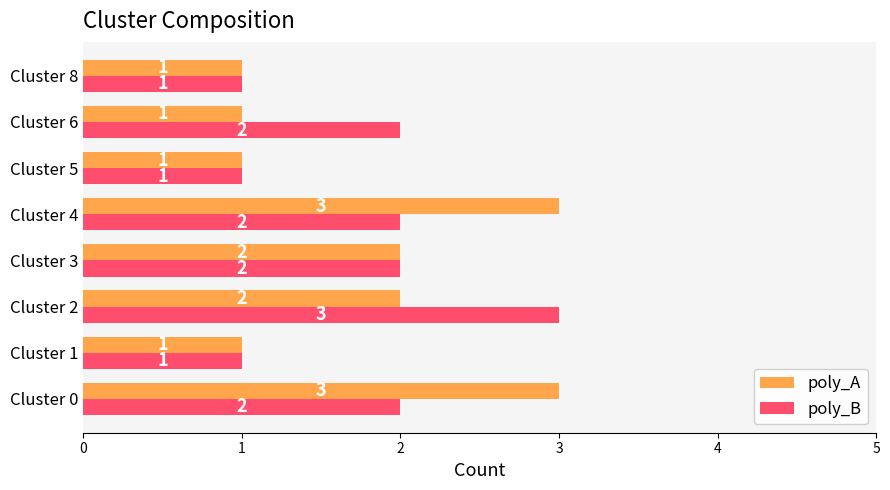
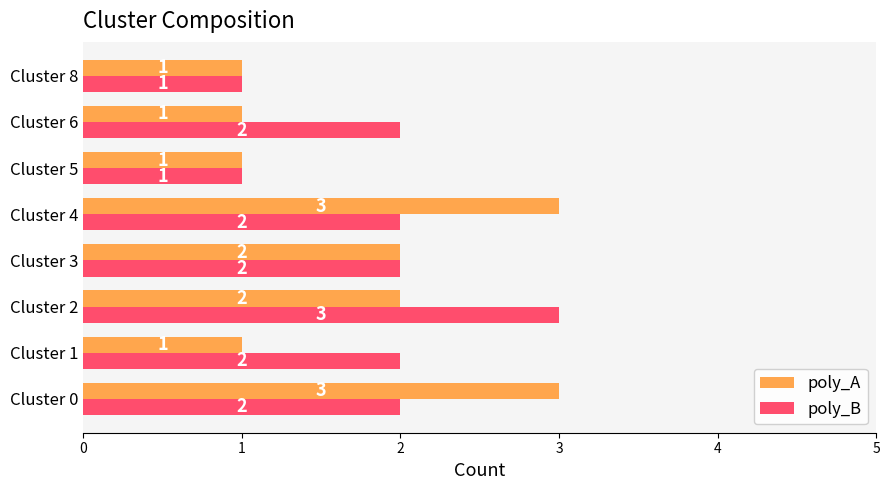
poly_B, Cluster 1: 1 -> 2
